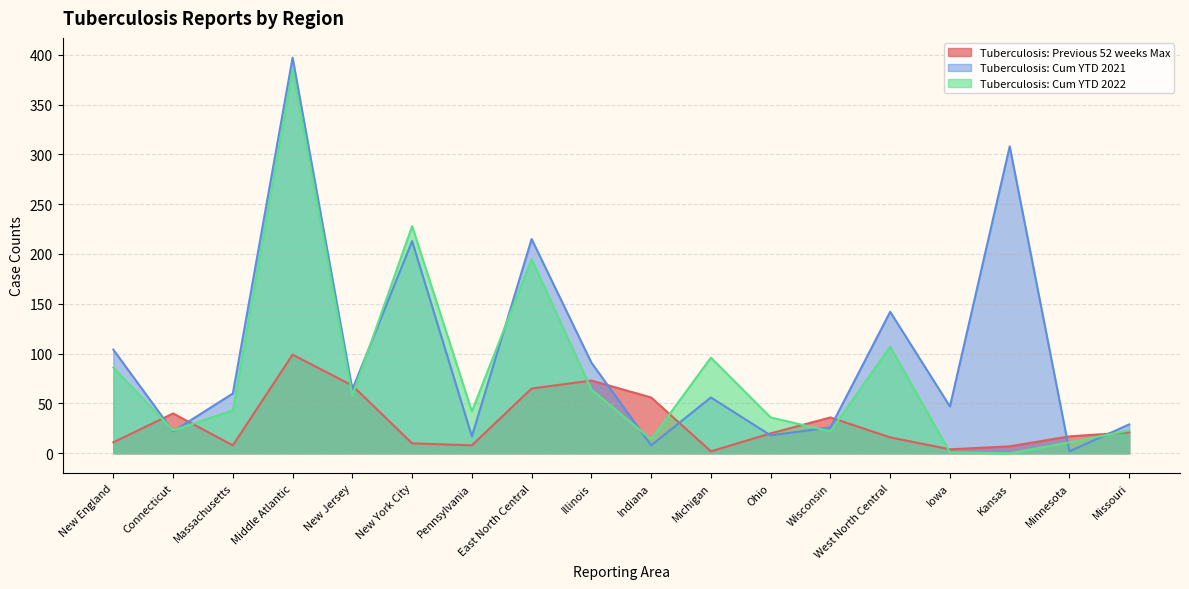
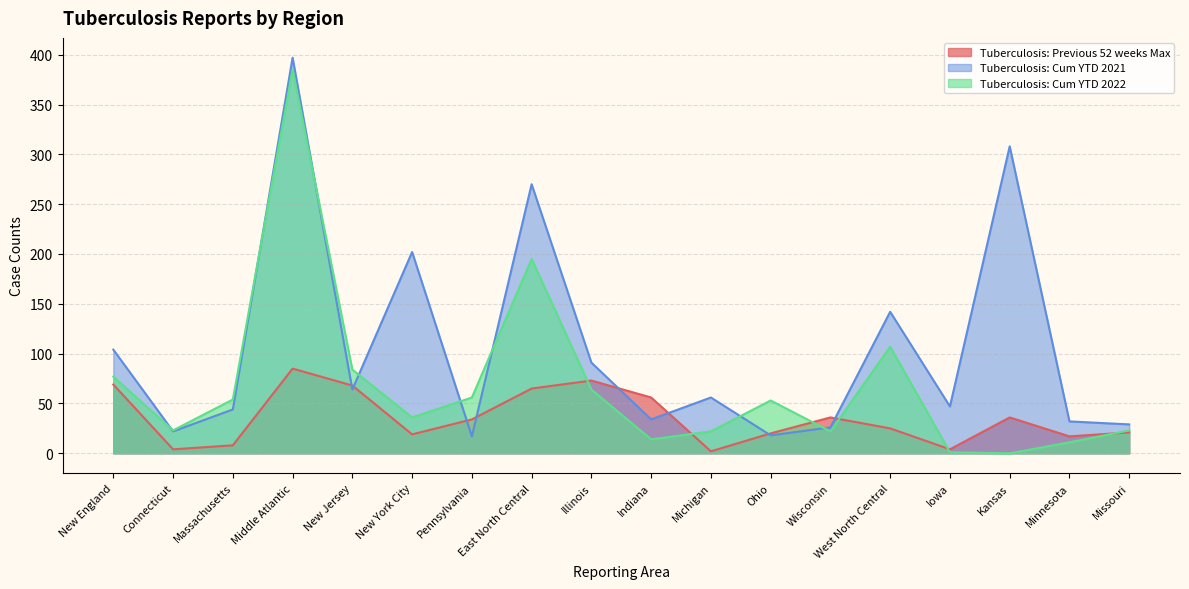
Tuberculosis: Previous 52 weeks Max, New England: 10 -> 70
Tuberculosis: Cum YTD 2022, New England: 90 -> 80
Tuberculosis: Previous 52 weeks Max, Connecticut: 40 -> 0
Tuberculosis: Cum YTD 2021, Massachusetts: 60 -> 40
Tuberculosis: Cum YTD 2022, Massachusetts: 40 -> 50
Tuberculosis: Previous 52 weeks Max, Middle Atlantic: 100 -> 90
Tuberculosis: Cum YTD 2022, New Jersey: 60 -> 80
Tuberculosis: Previous 52 weeks Max, New York City: 10 -> 20
Tuberculosis: Cum YTD 2021, New York City: 210 -> 200
Tuberculosis: Cum YTD 2022, New York City: 230 -> 40
Tuberculosis: Previous 52 weeks Max, Pennsylvania: 10 -> 30
Tuberculosis: Cum YTD 2022, Pennsylvania: 40 -> 60
Tuberculosis: Cum YTD 2021, East North Central: 220 -> 270
Tuberculosis: Cum YTD 2021, Indiana: 10 -> 30
Tuberculosis: Cum YTD 2022, Michigan: 100 -> 20
Tuberculosis: Cum YTD 2022, Ohio: 40 -> 50
Tuberculosis: Previous 52 weeks Max, West North Central: 20 -> 30
Tuberculosis: Previous 52 weeks Max, Kansas: 10 -> 40
Tuberculosis: Cum YTD 2021, Minnesota: 0 -> 30
